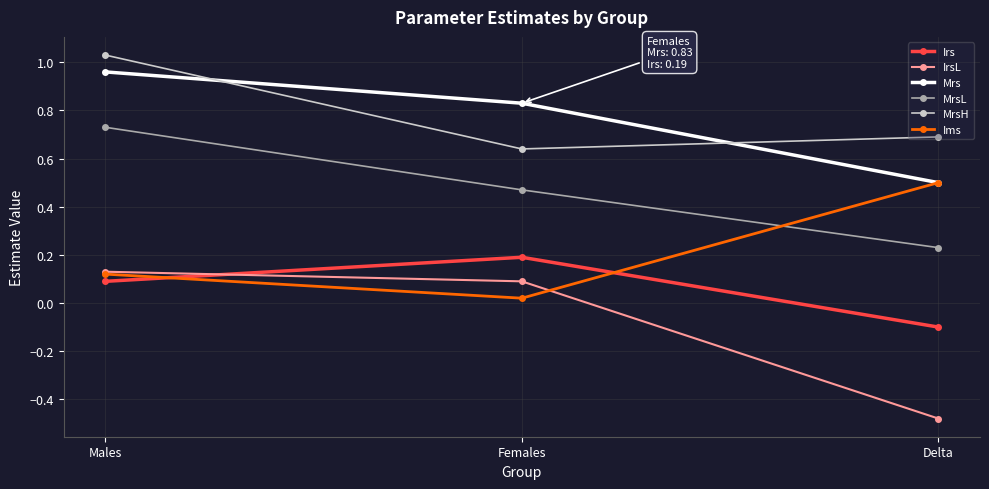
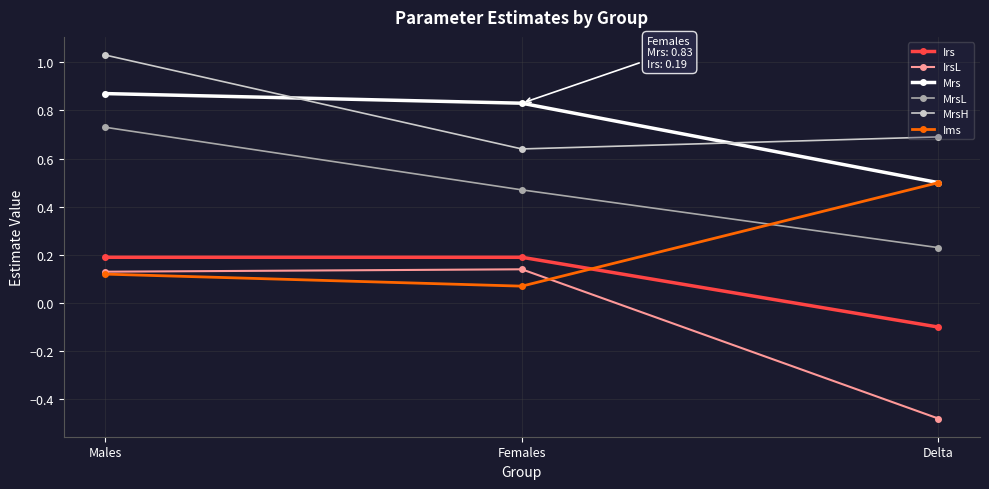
Irs, Males: 0.09 -> 0.19
Mrs, Males: 0.96 -> 0.87
IrsL, Females: 0.09 -> 0.14
Ims, Females: 0.02 -> 0.07
